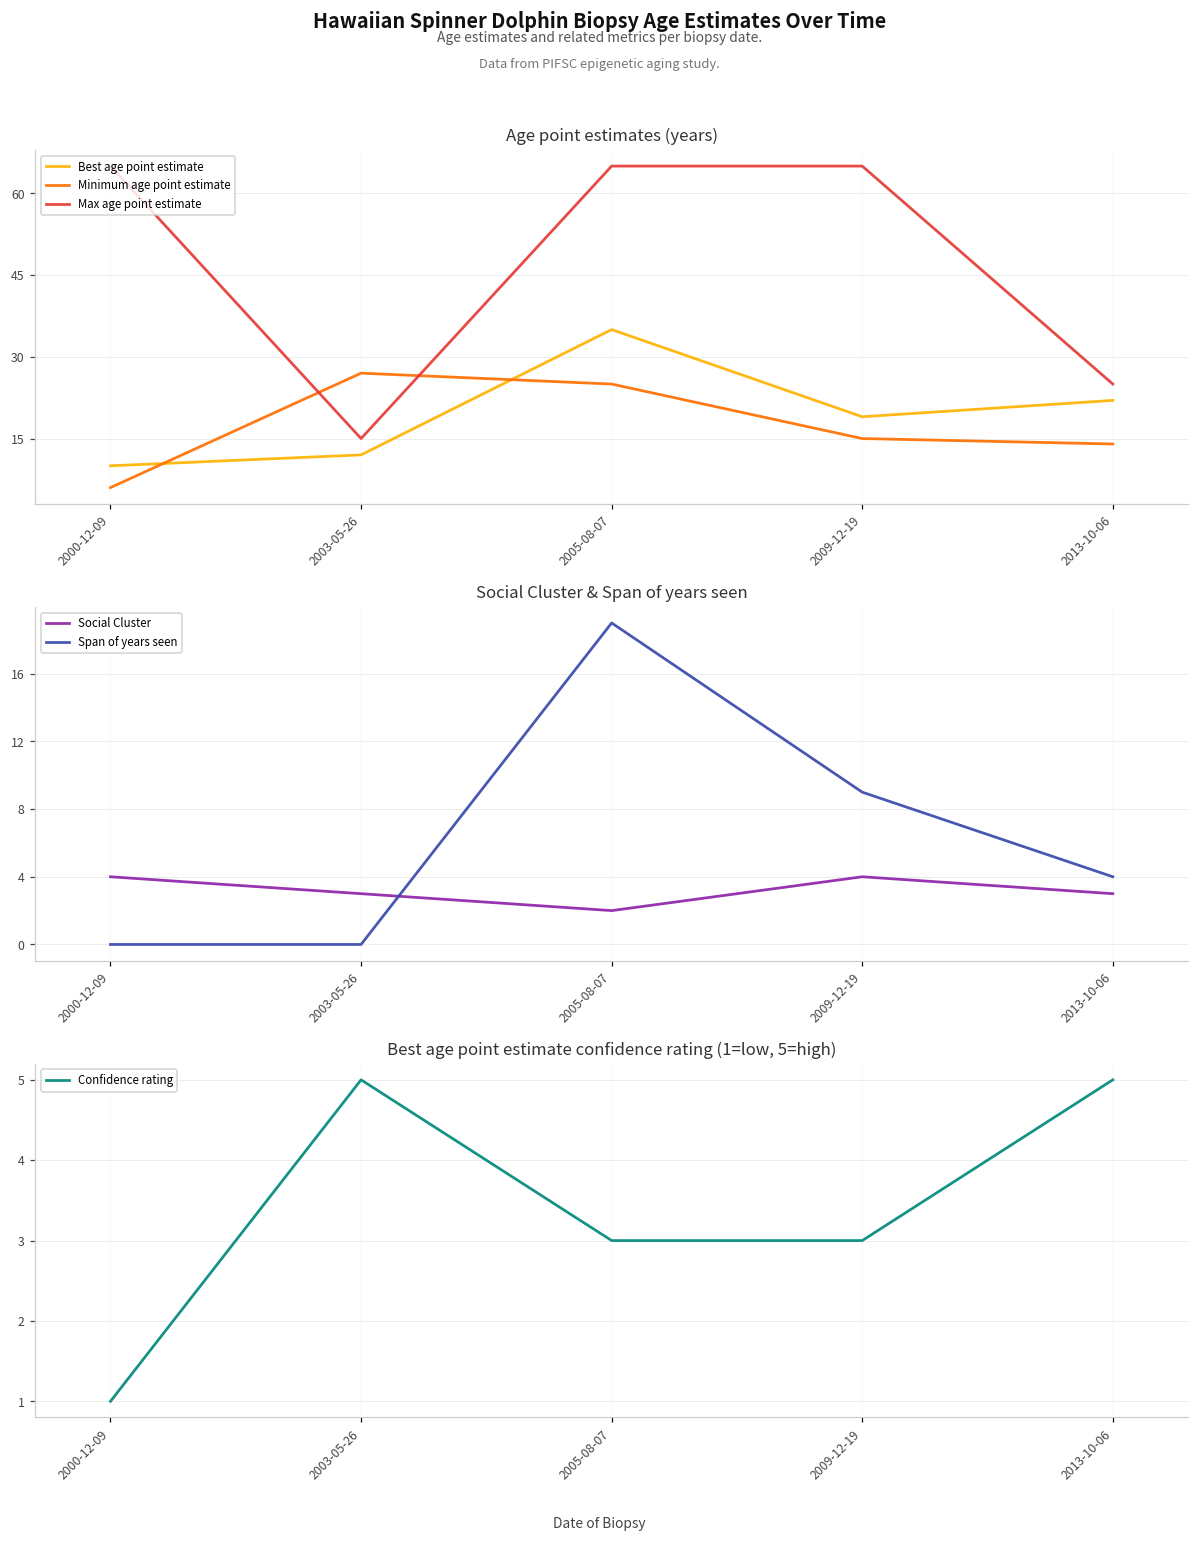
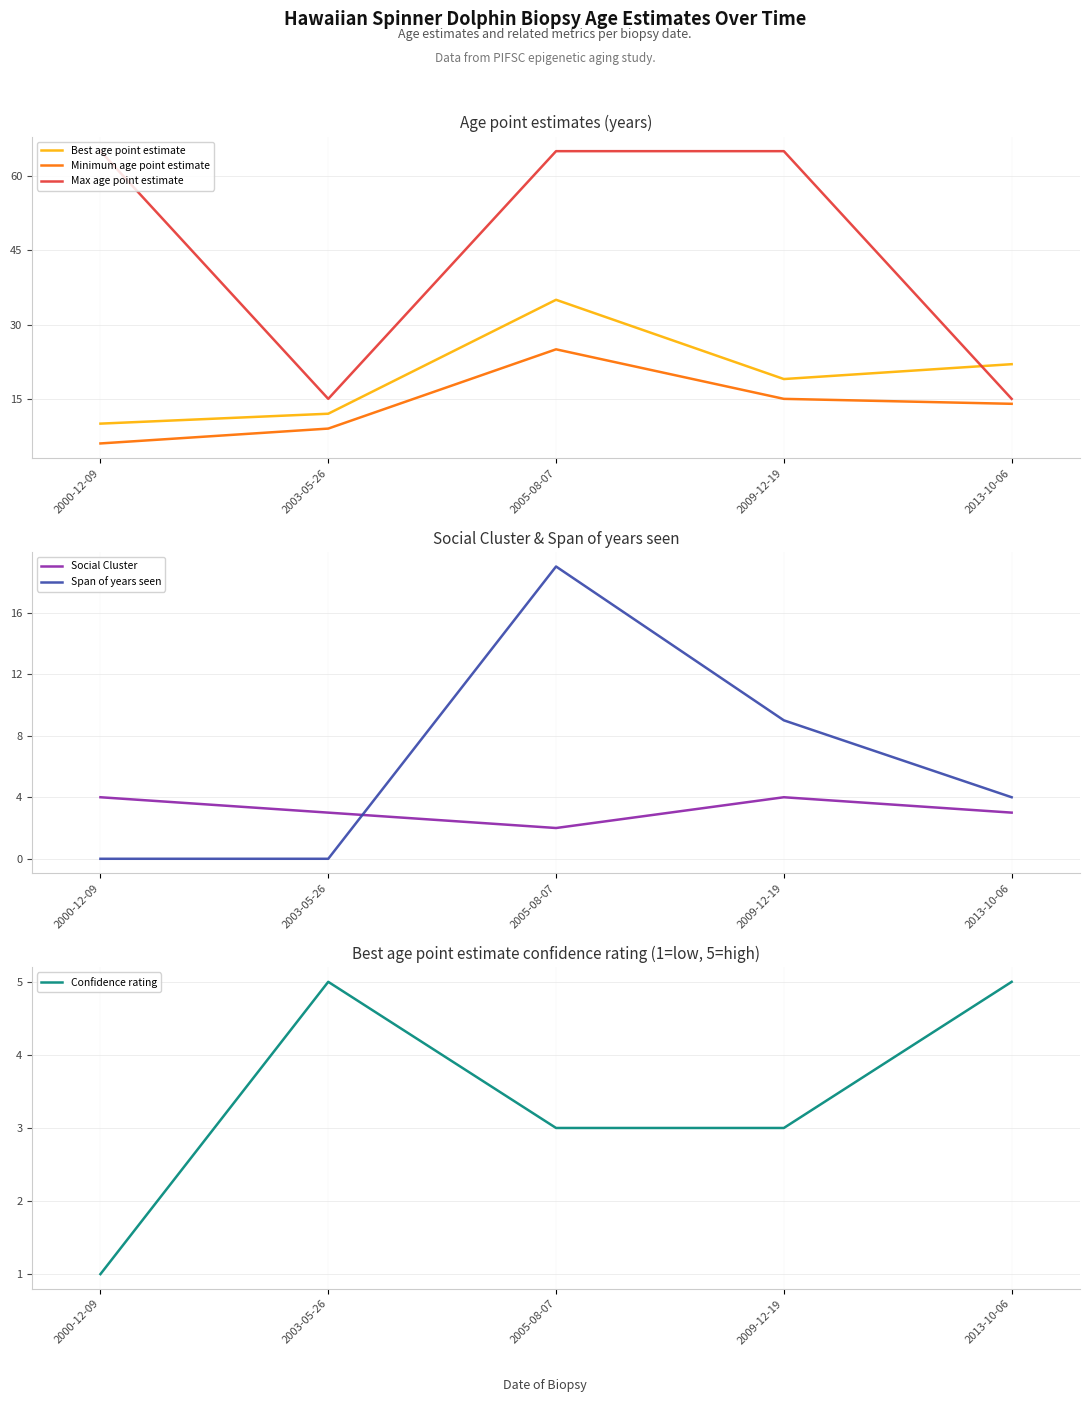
Age point estimates (years), Minimum age point estimate, 2003-05-26: 27 -> 9
Age point estimates (years), Max age point estimate, 2013-10-06: 25 -> 15
